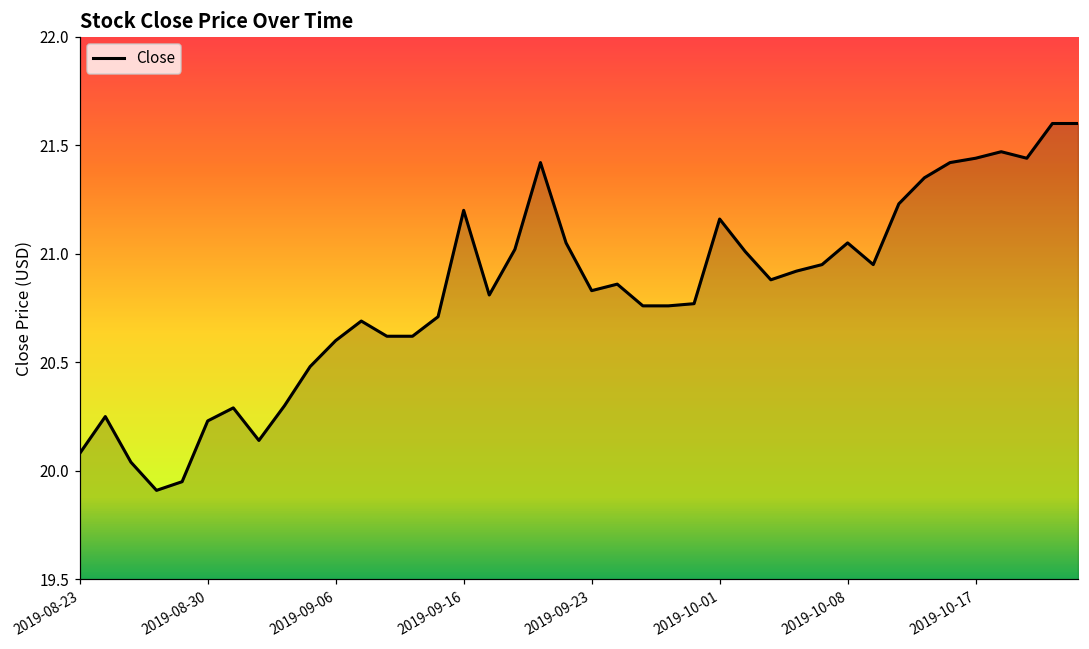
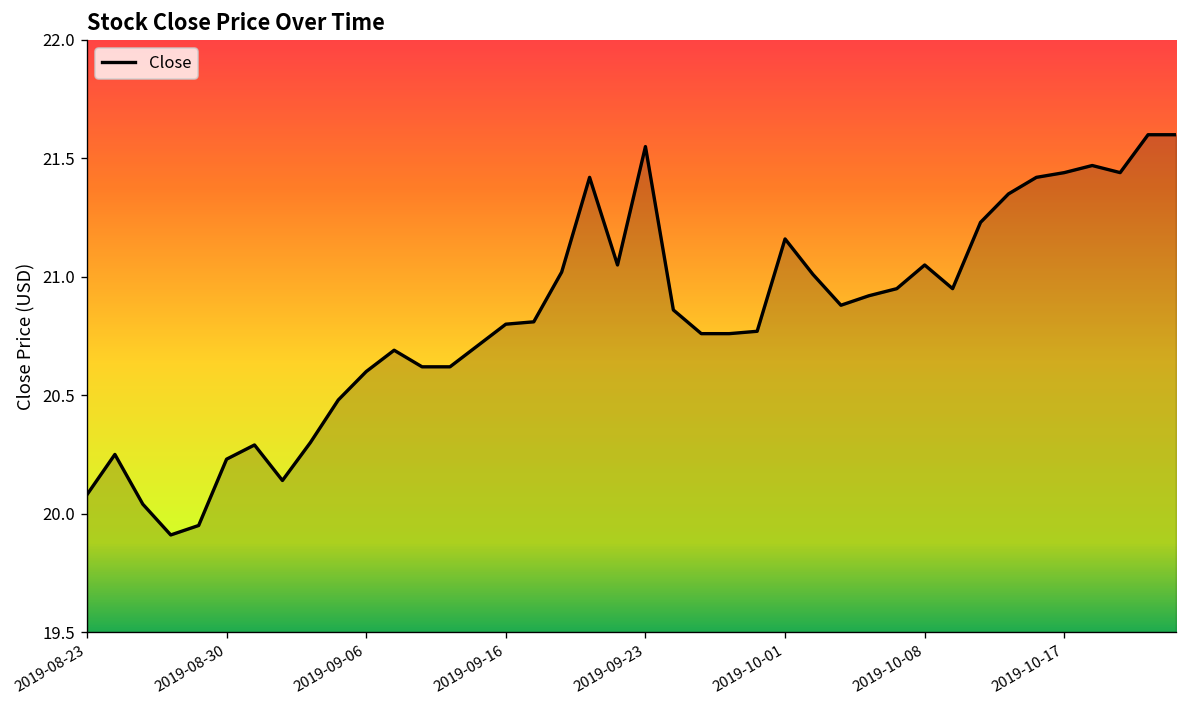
2019-09-16: 21.2 -> 20.8
2019-09-23: 20.83 -> 21.55
